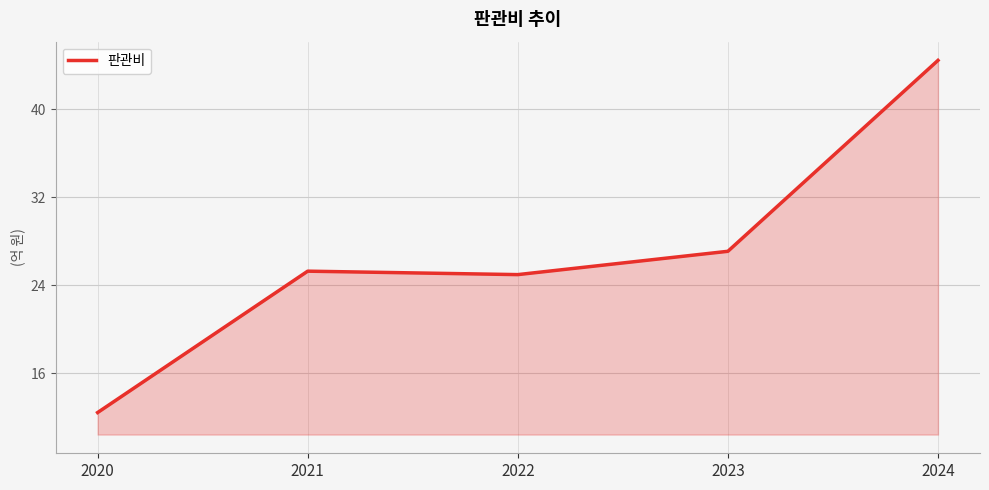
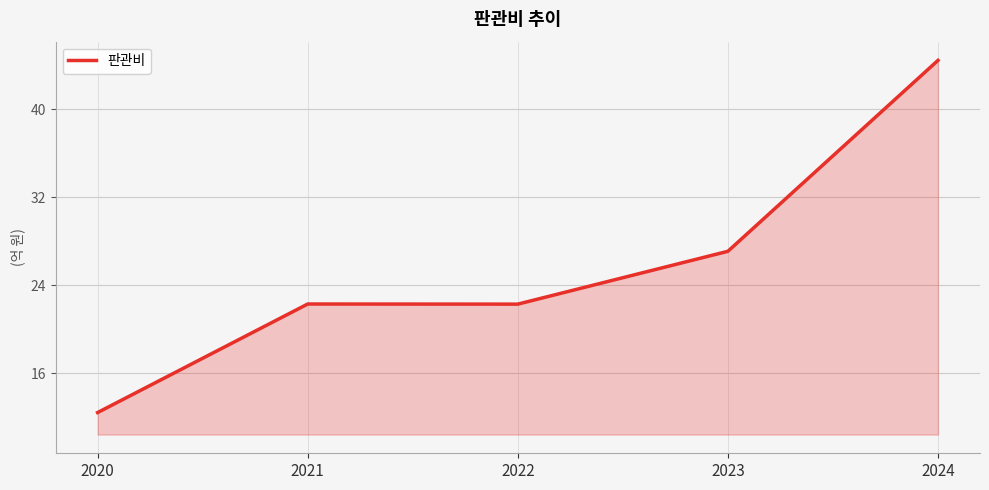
2021: 25.3 -> 22.3
2022: 25.0 -> 22.3
